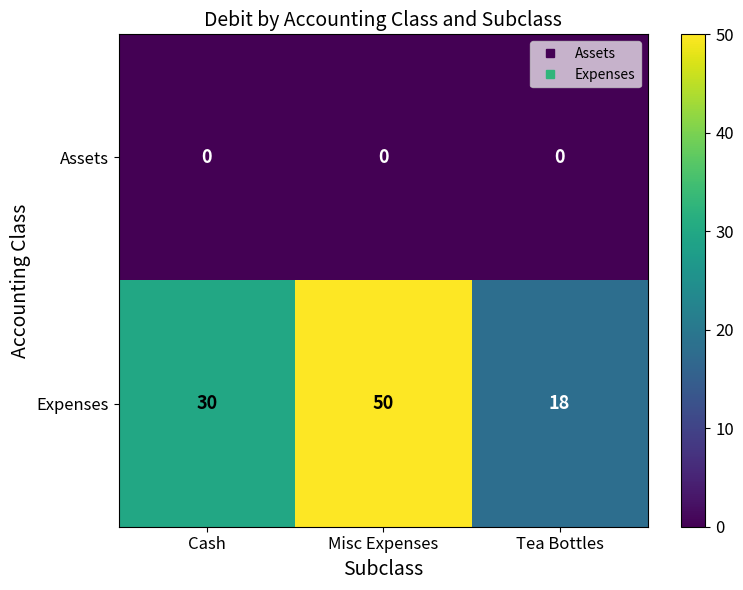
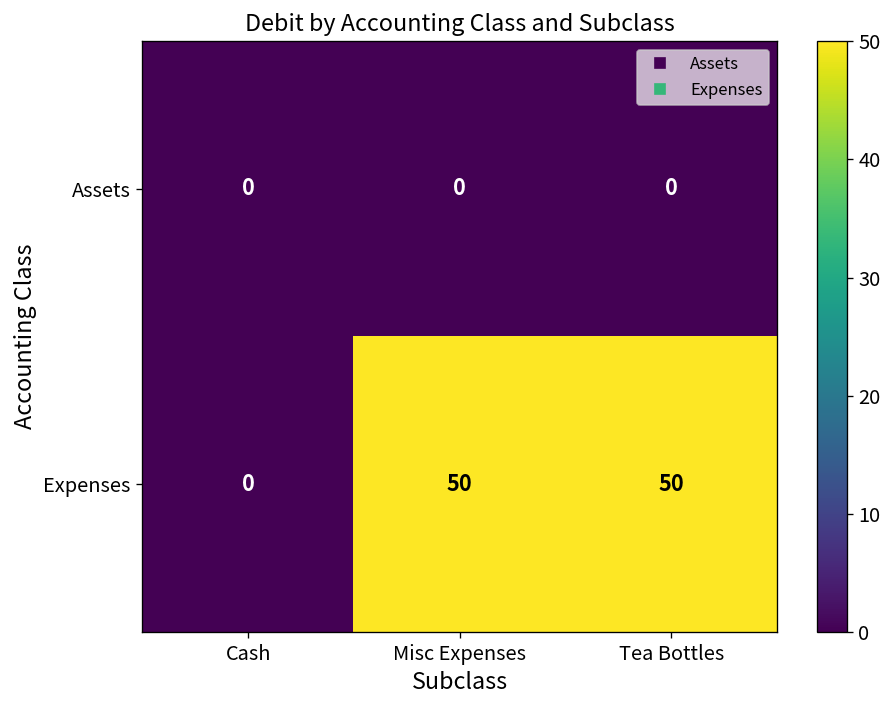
Expenses, Cash: 30 -> 0
Expenses, Tea Bottles: 18 -> 50
